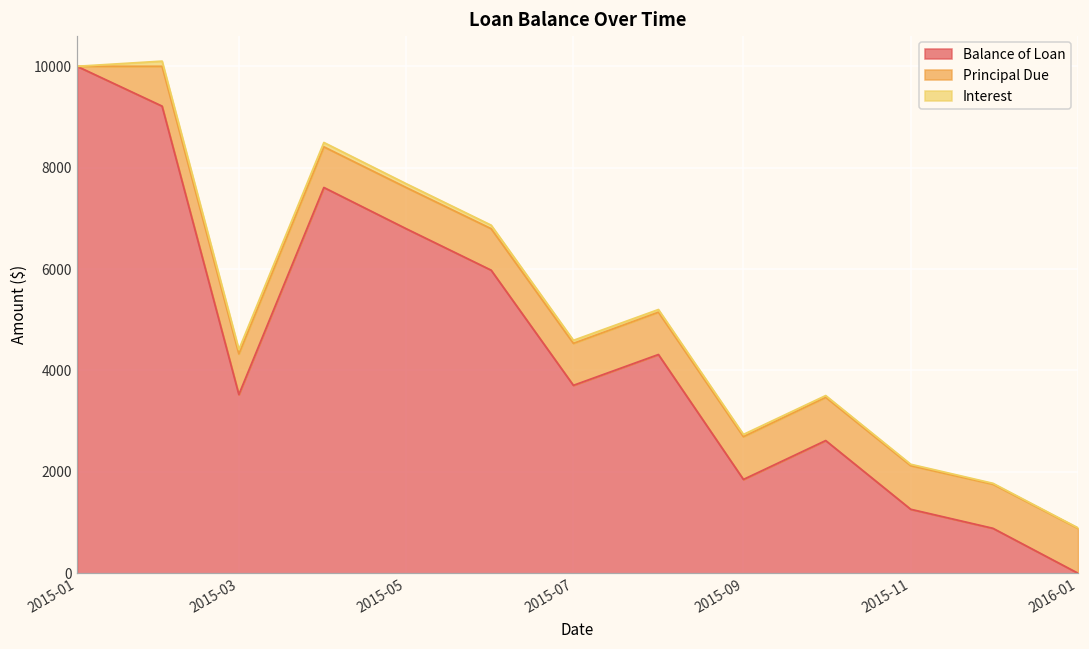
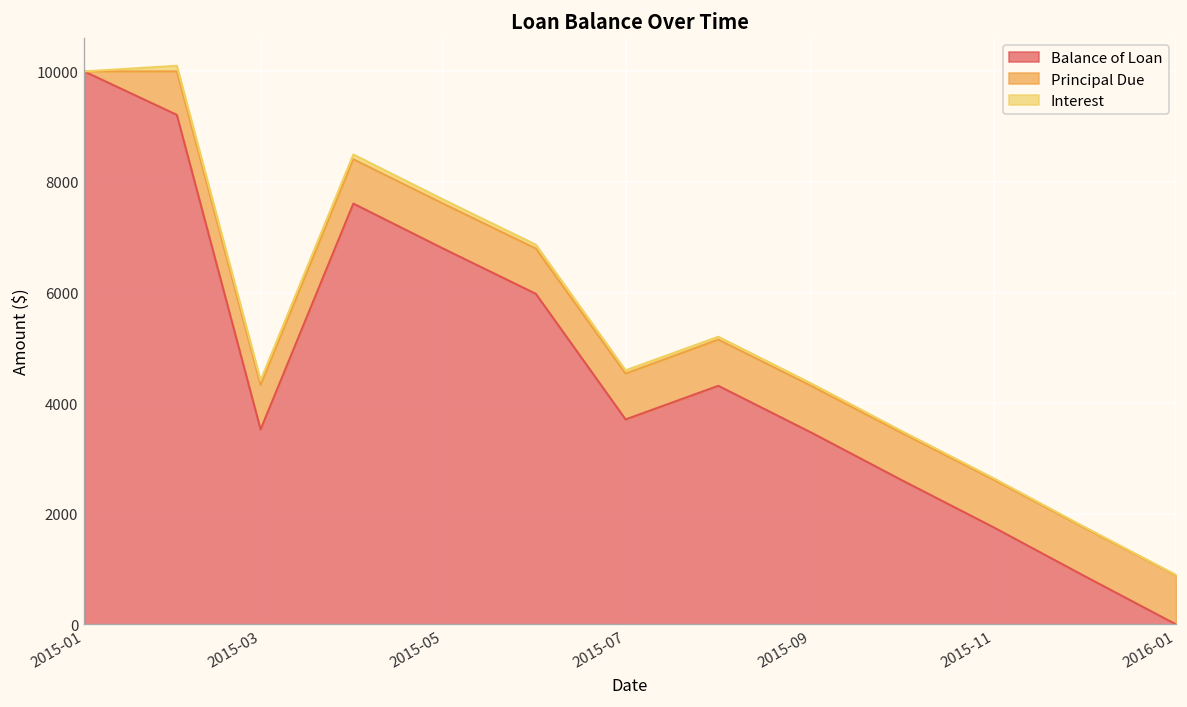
Balance of Loan, 2015-09: 1900 -> 3500
Balance of Loan, 2015-11: 1300 -> 1800
